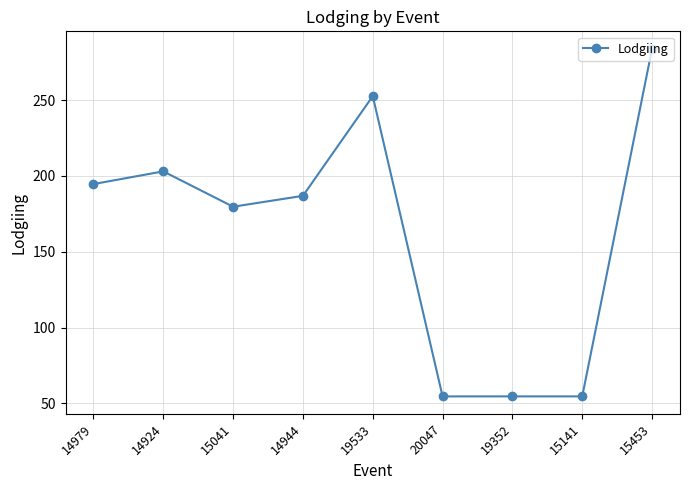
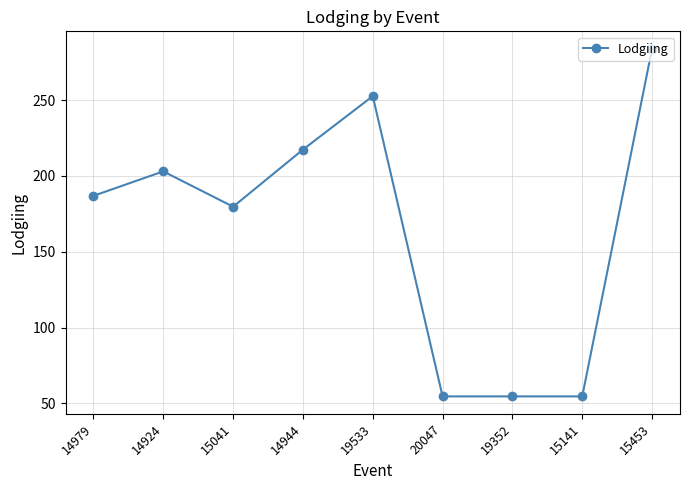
14979: 195 -> 187
14944: 187 -> 217
